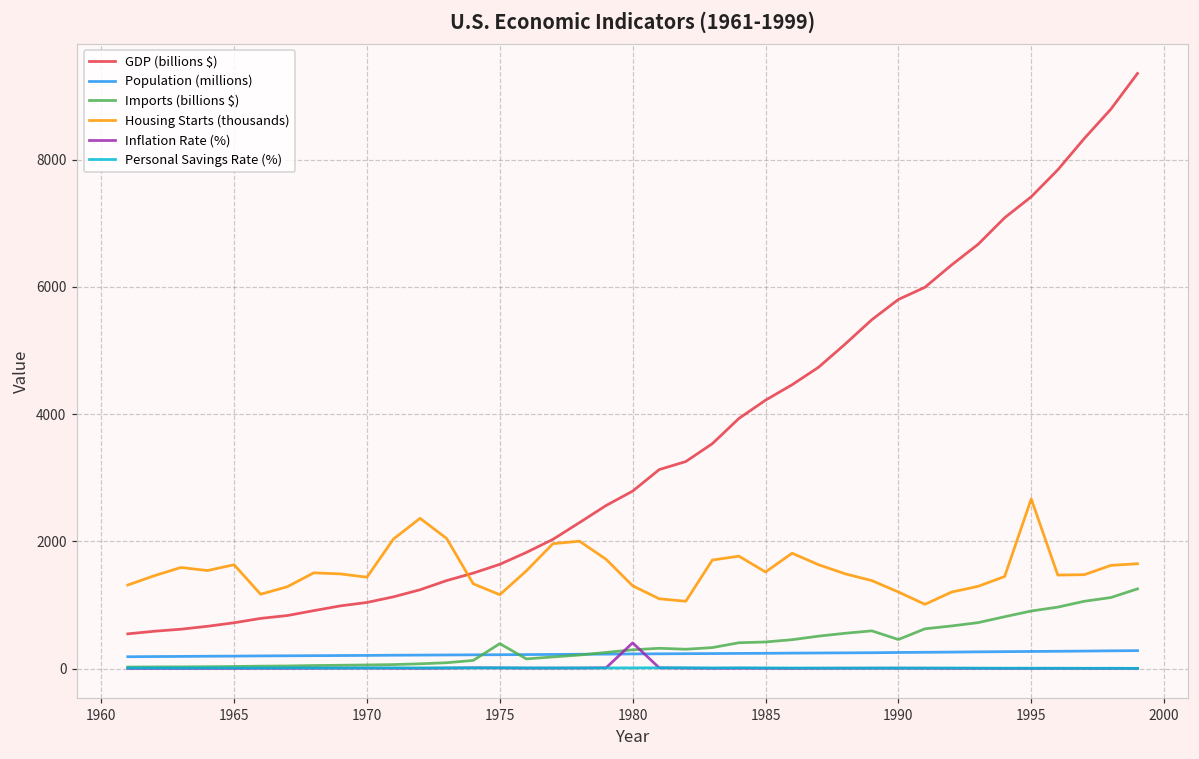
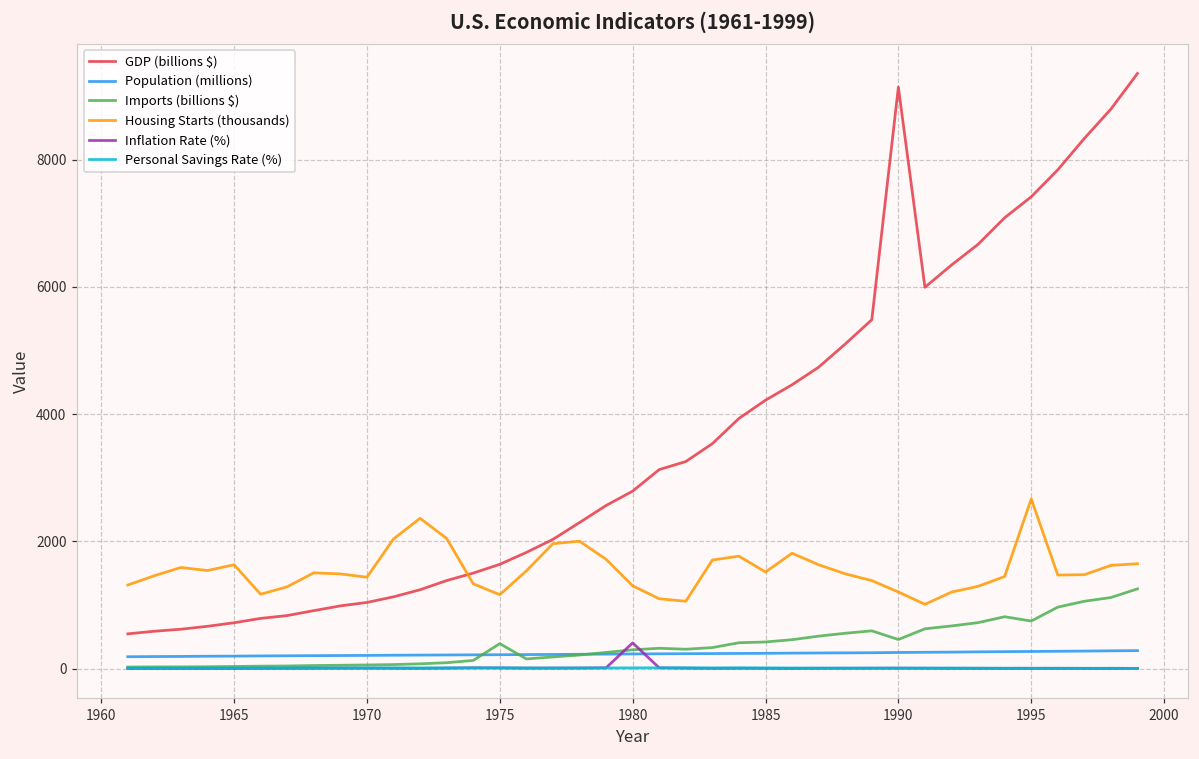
GDP (billions $), 1990: 5800 -> 9100
Imports (billions $), 1995: 900 -> 700
